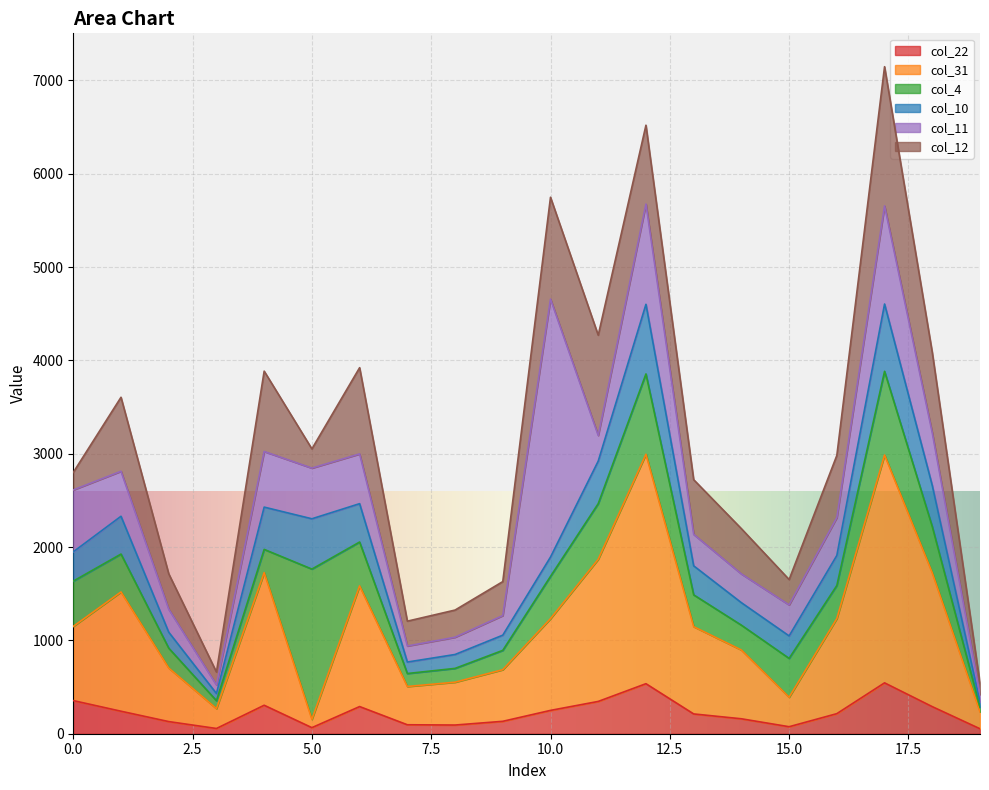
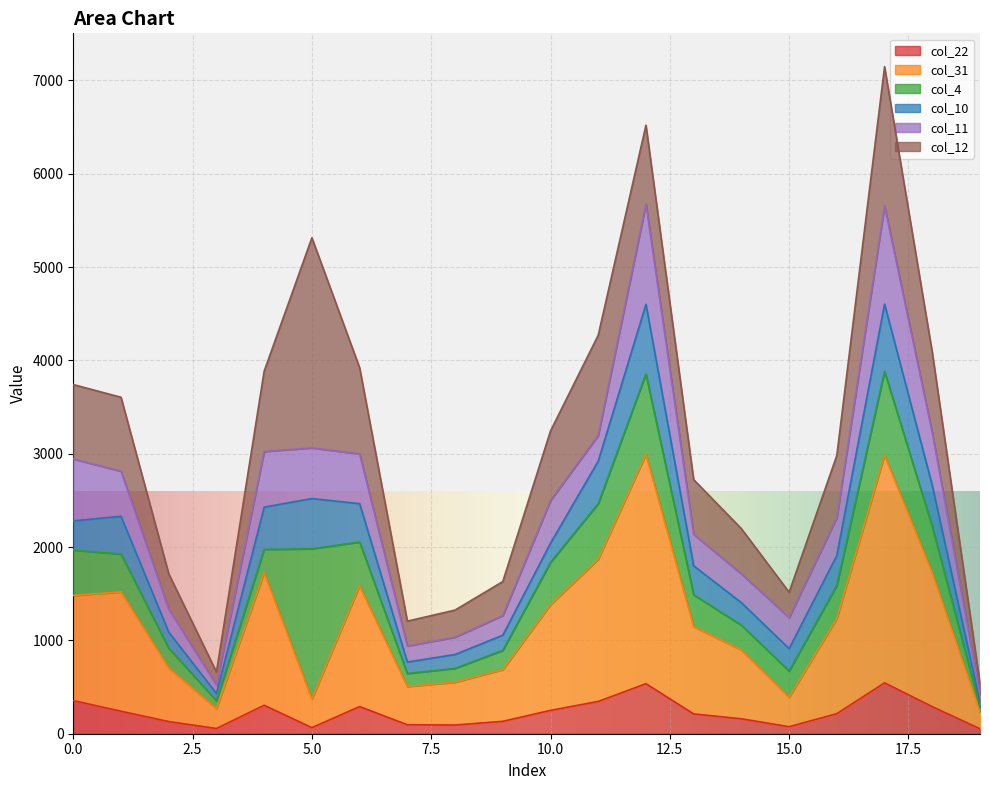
col_31, 0.0: 800 -> 1100
col_12, 0.0: 200 -> 800
col_31, 5.0: 100 -> 300
col_12, 5.0: 200 -> 2300
col_31, 10.0: 1000 -> 1100
col_11, 10.0: 2800 -> 500
col_12, 10.0: 1100 -> 700
col_4, 15.0: 400 -> 300
